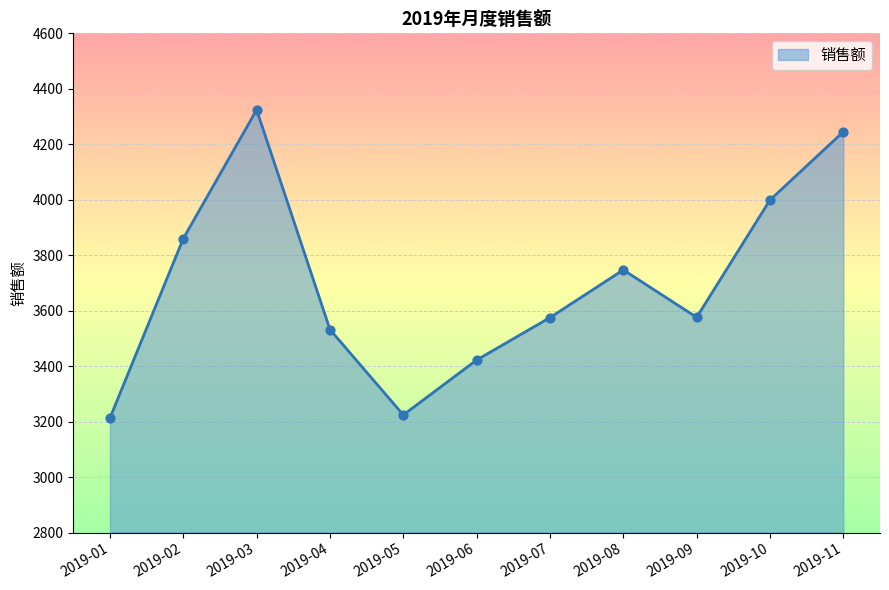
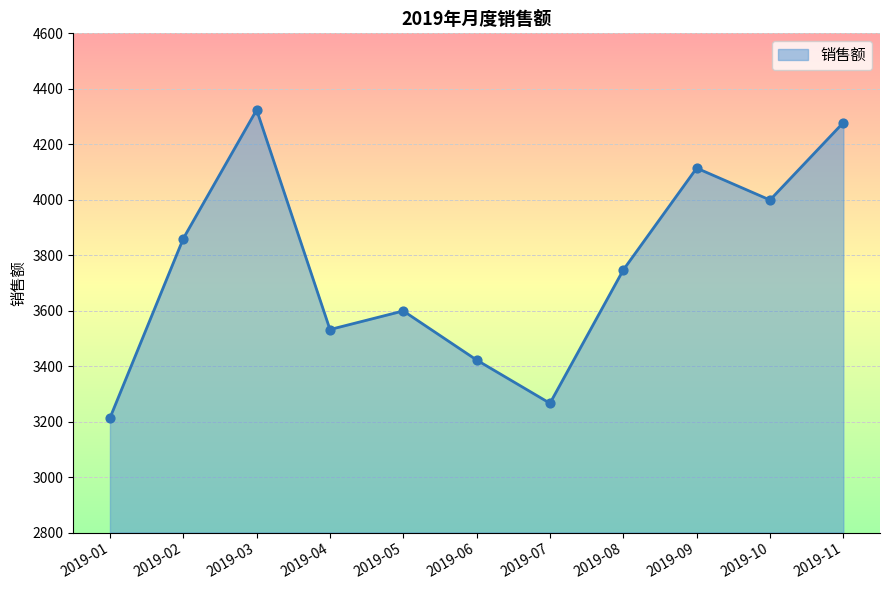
2019-05: 3220 -> 3600
2019-07: 3580 -> 3270
2019-09: 3580 -> 4110
2019-11: 4250 -> 4280
